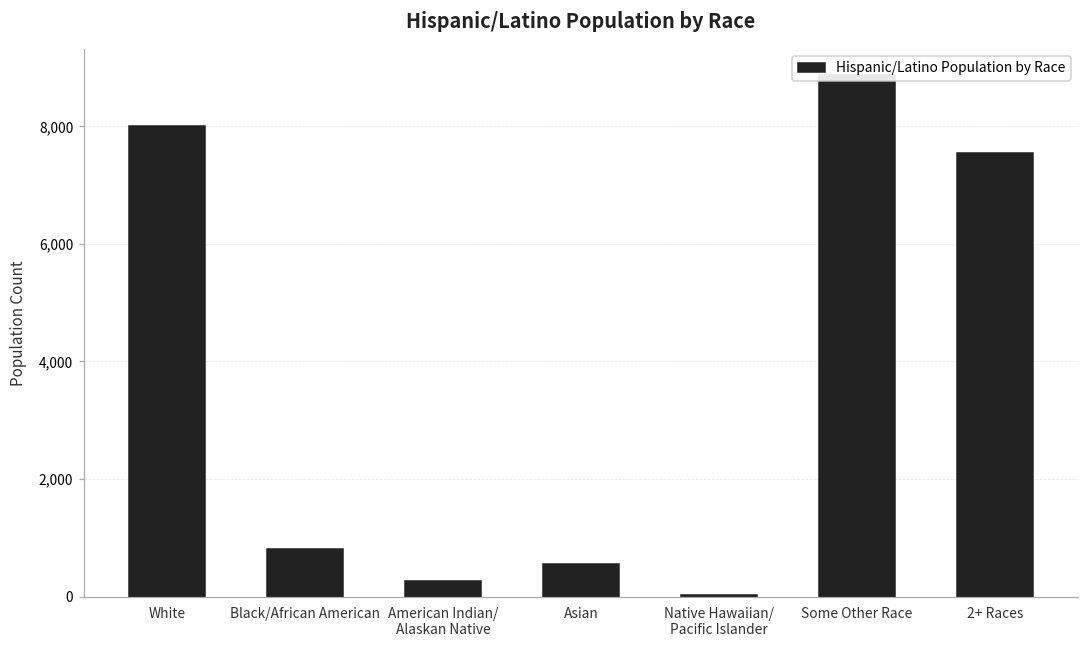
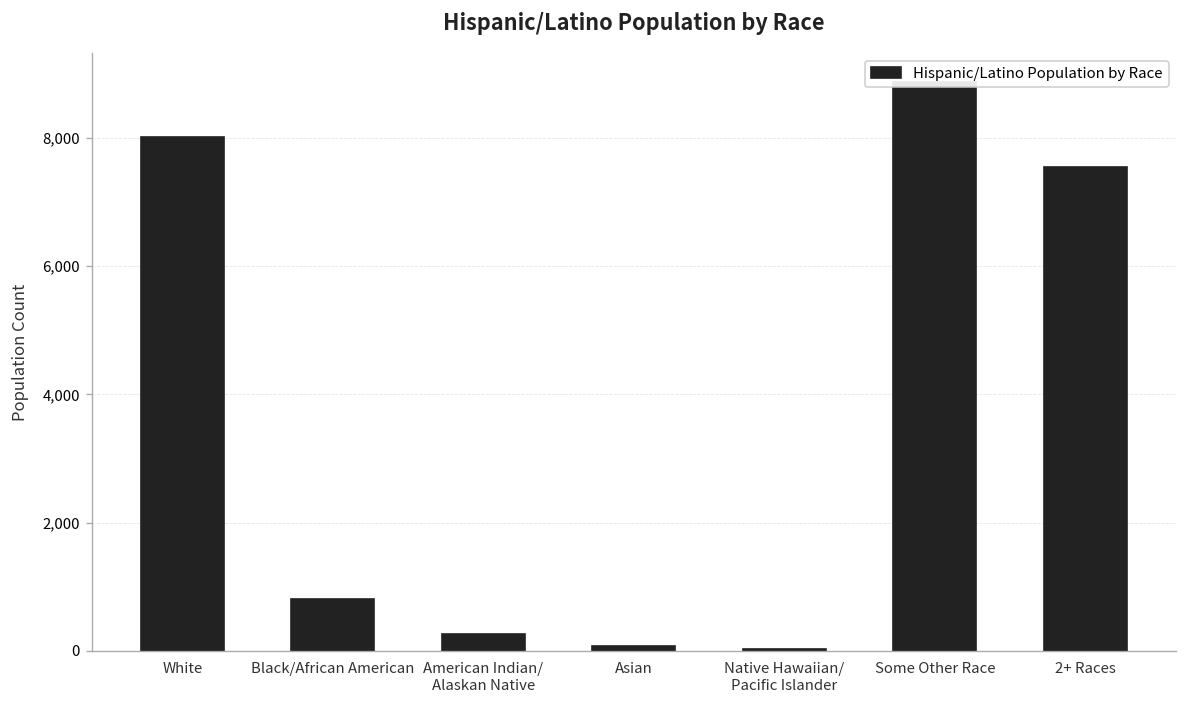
Asian: 600 -> 100
